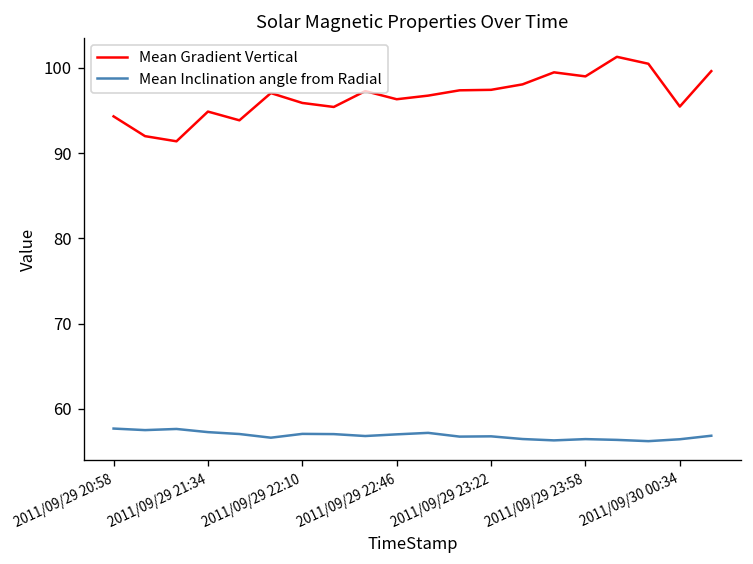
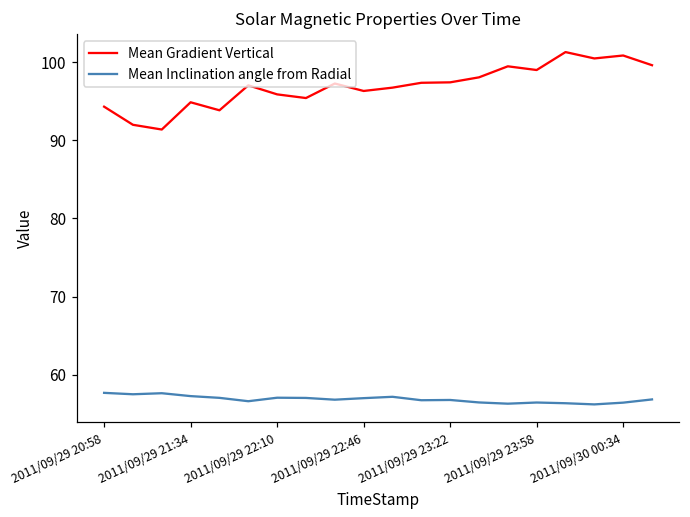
Mean Gradient Vertical, 2011/09/30 00:34: 95 -> 101
